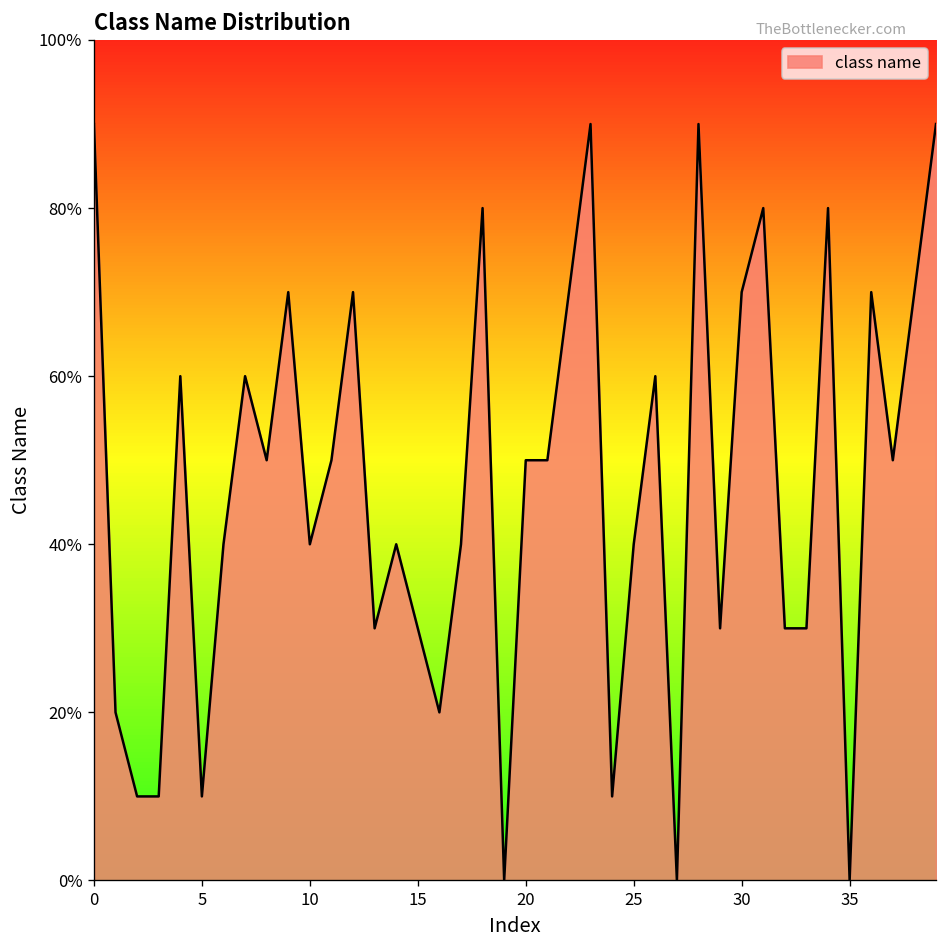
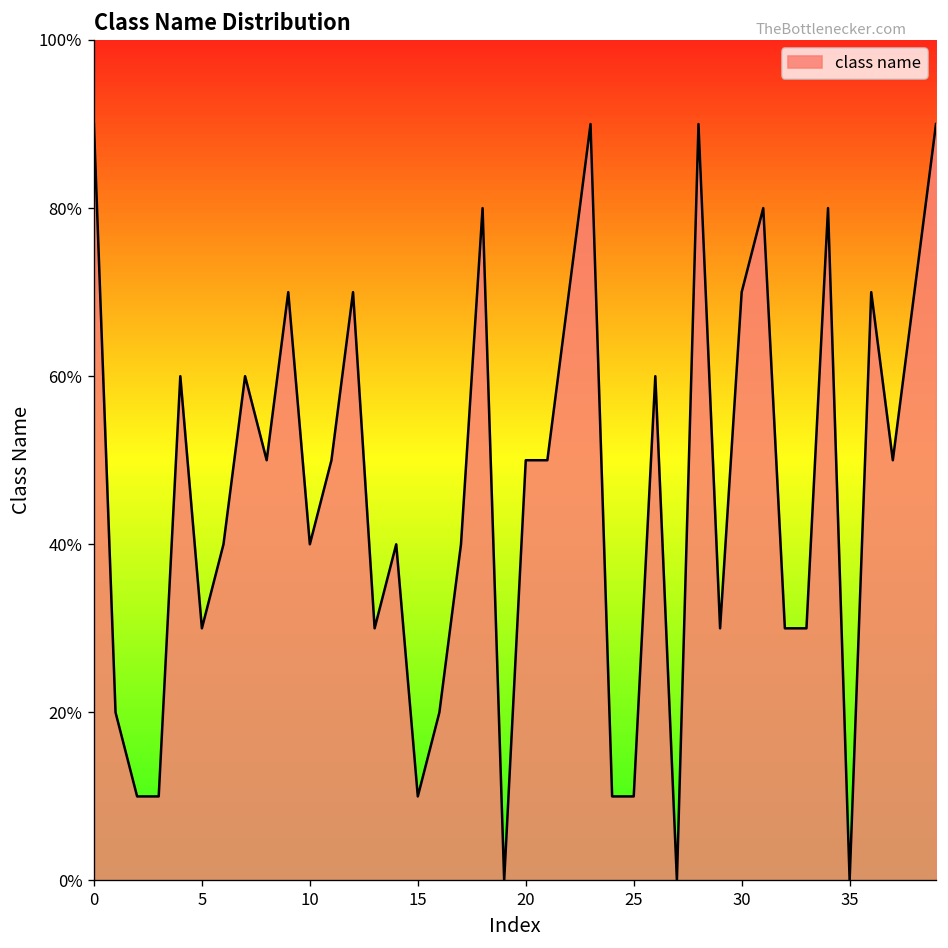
5: 10% -> 30%
15: 30% -> 10%
25: 40% -> 10%
